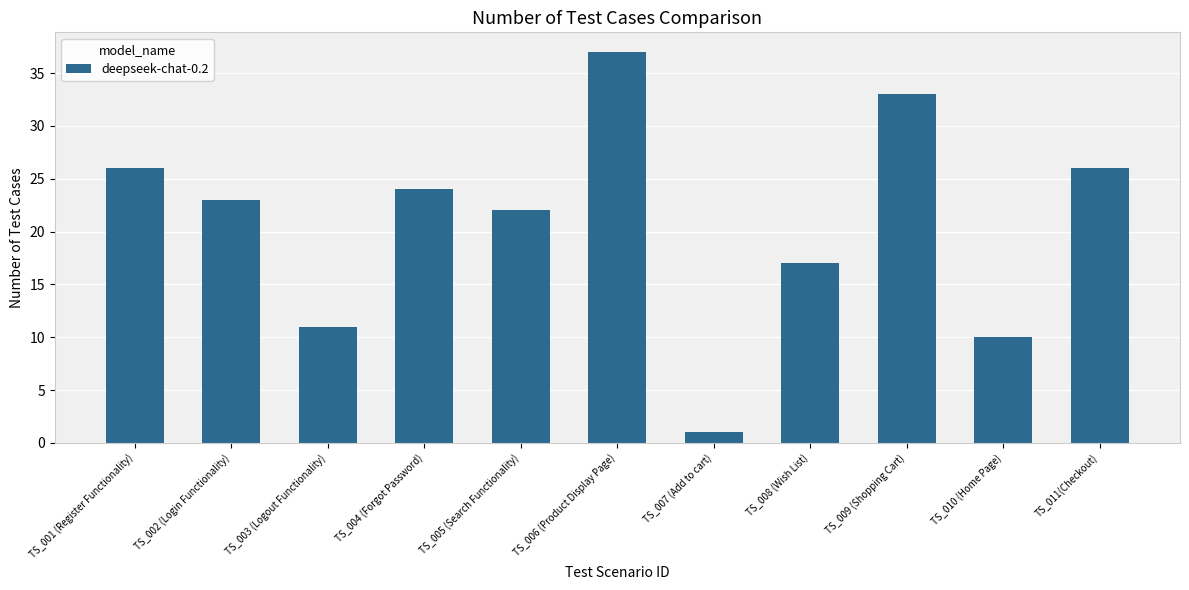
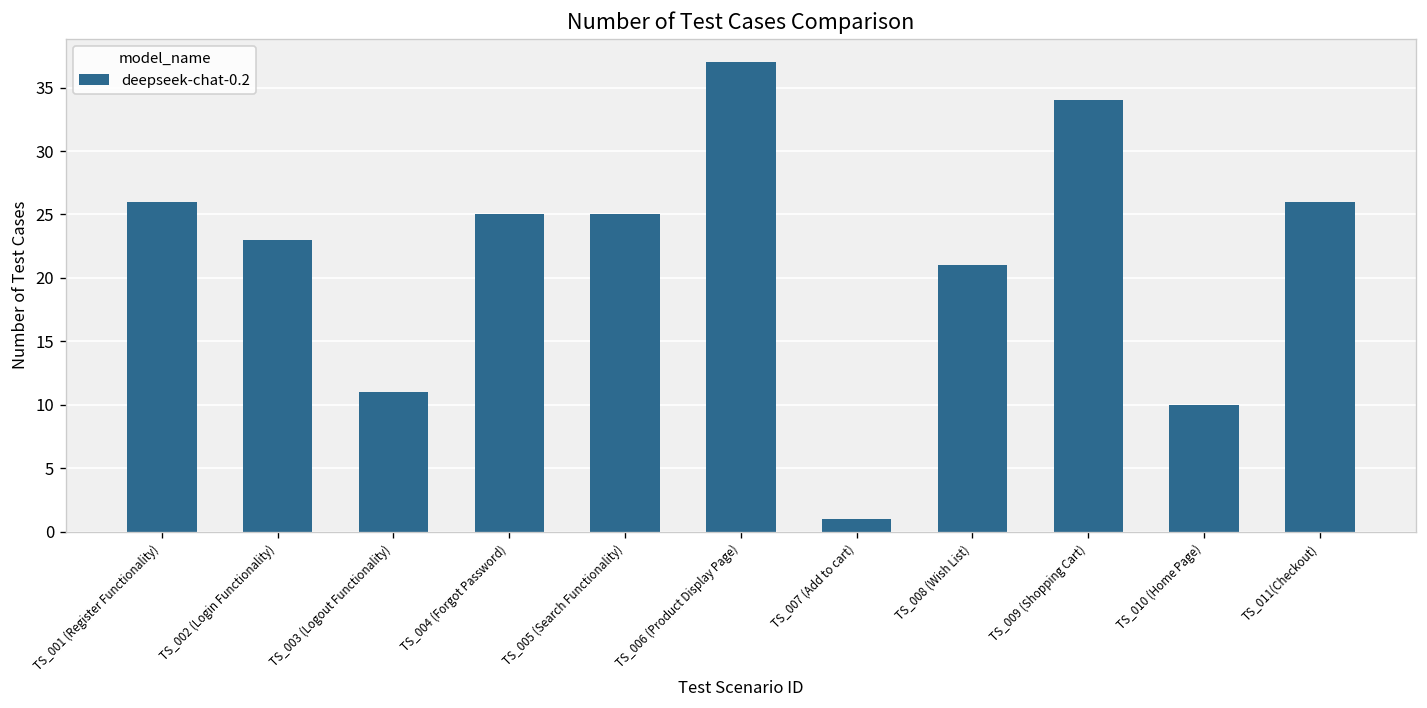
TS_004 (Forgot Password): 24 -> 25
TS_005 (Search Functionality): 22 -> 25
TS_008 (Wish List): 17 -> 21
TS_009 (Shopping Cart): 33 -> 34
